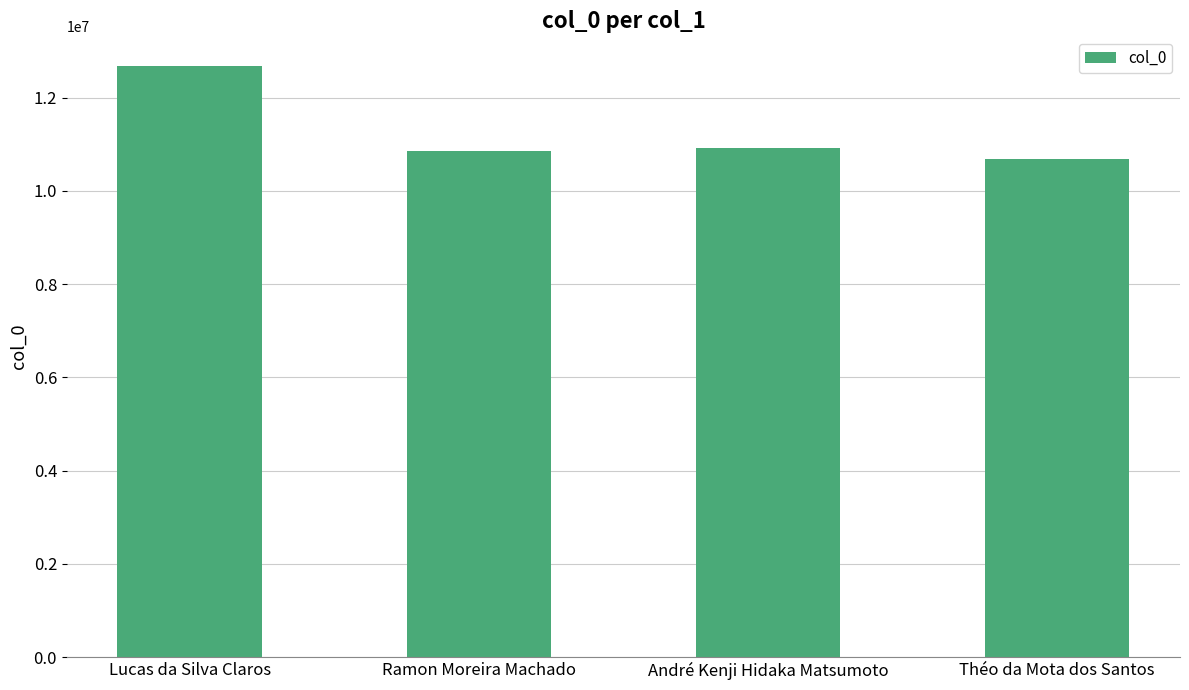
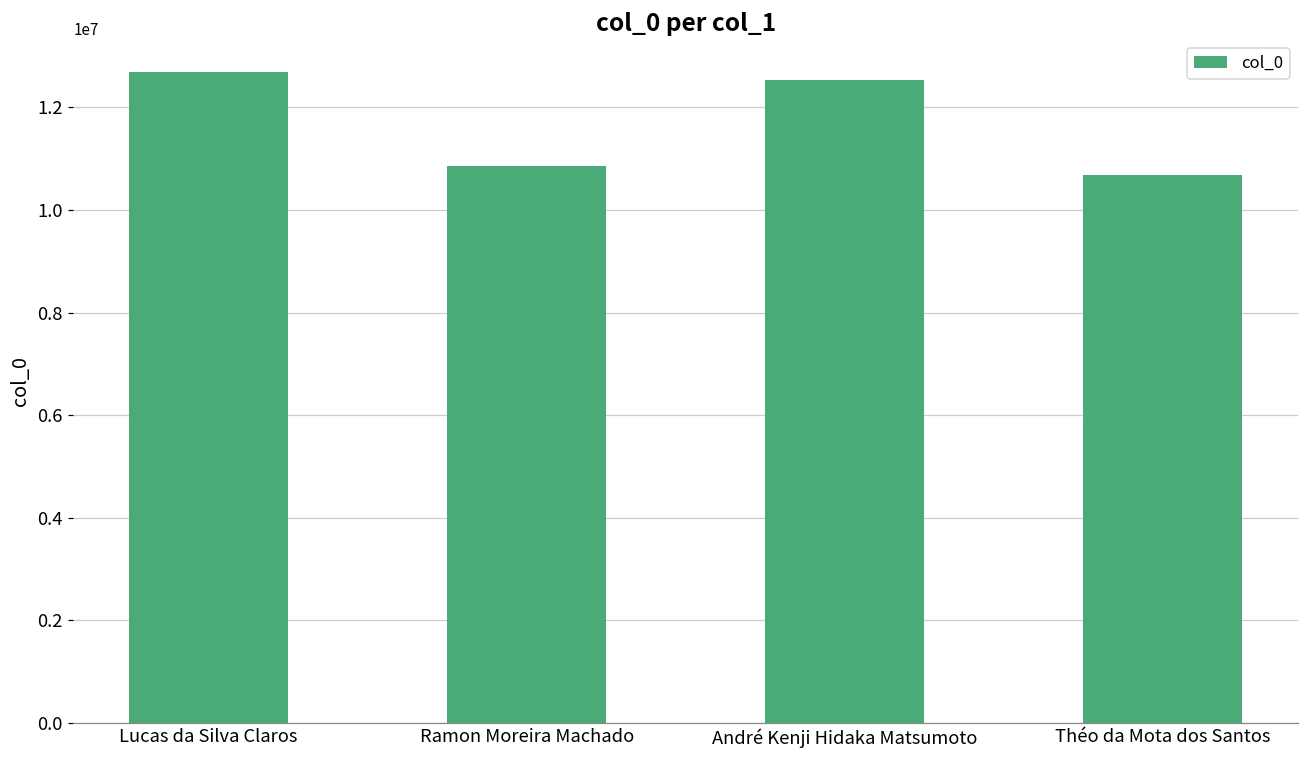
André Kenji Hidaka Matsumoto: 10900000 -> 12500000
